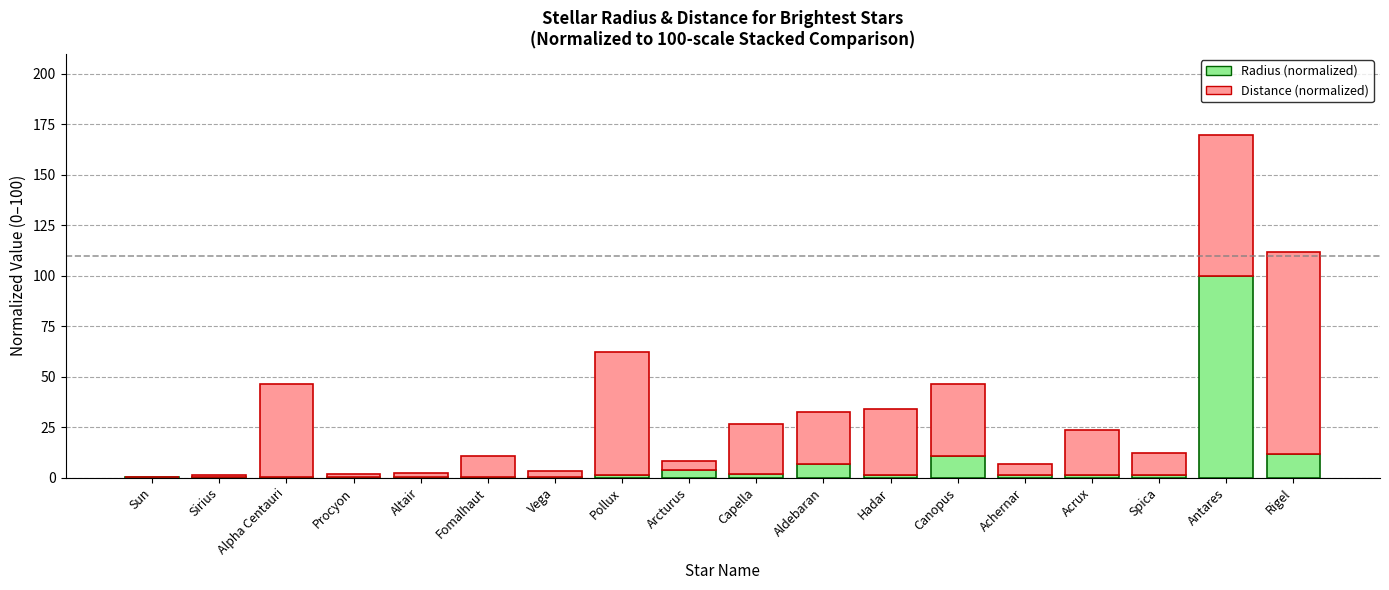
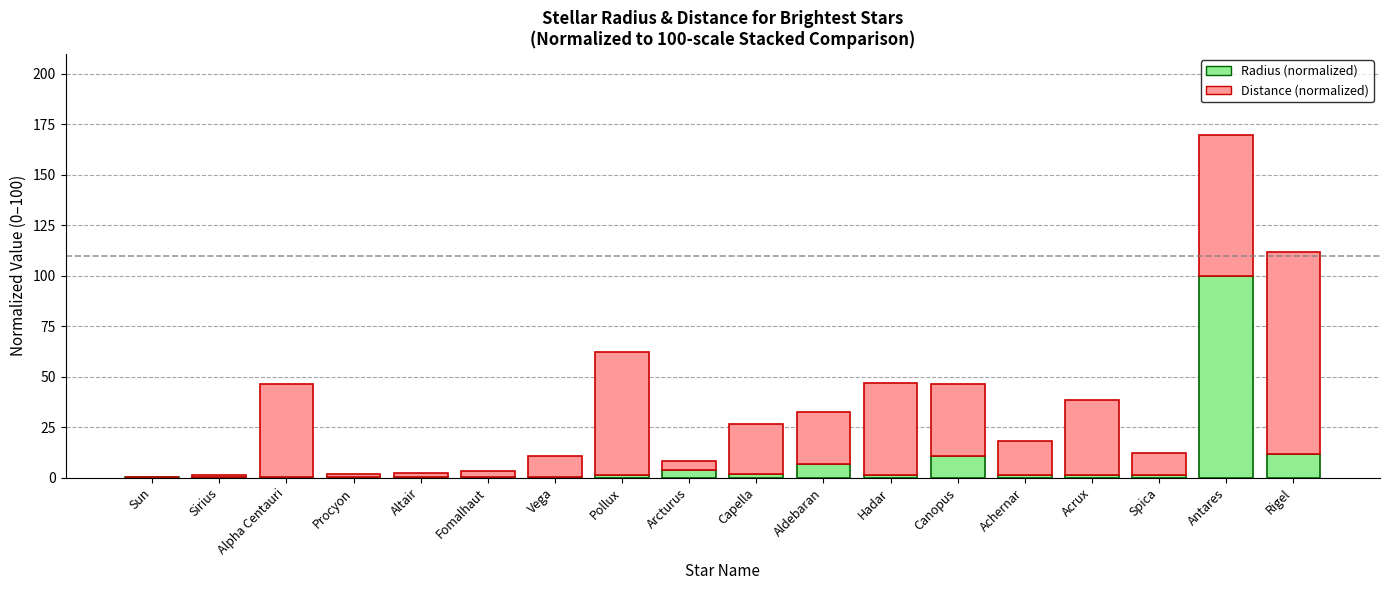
Distance (normalized), Fomalhaut: 10 -> 3
Distance (normalized), Vega: 3 -> 10
Distance (normalized), Hadar: 33 -> 45
Distance (normalized), Achernar: 5 -> 17
Distance (normalized), Acrux: 22 -> 37
